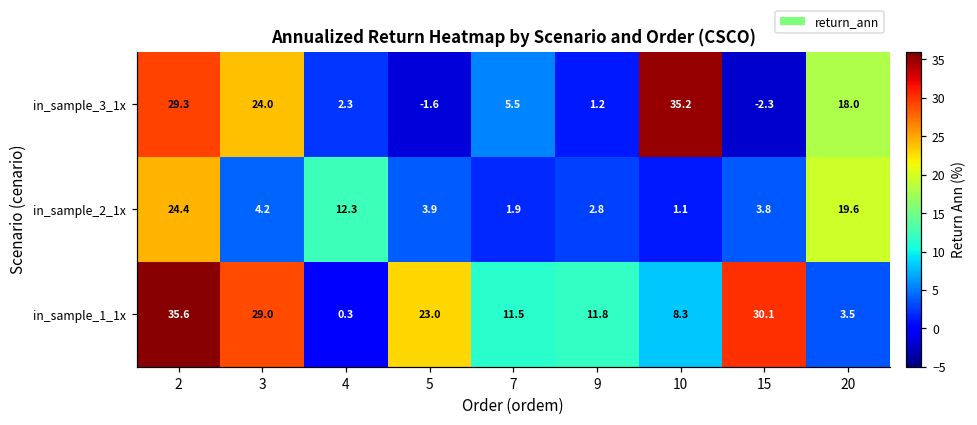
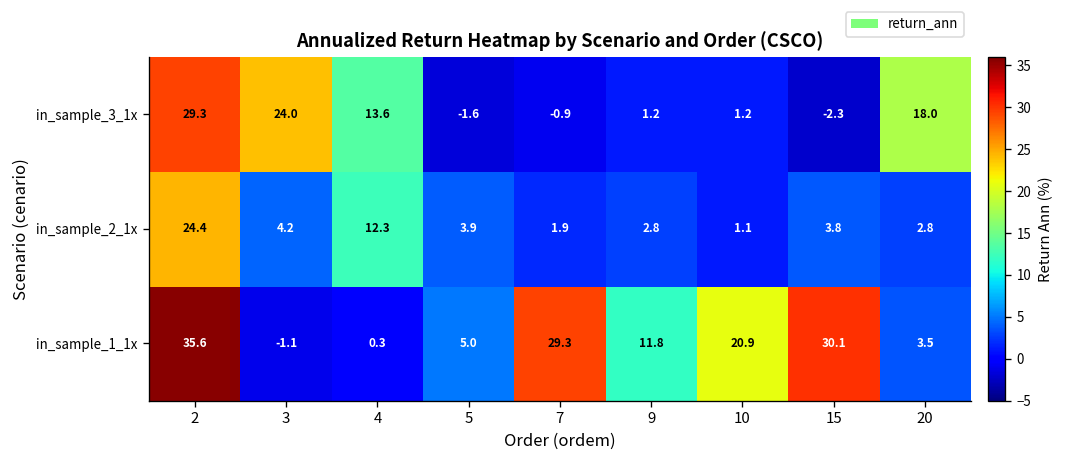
in_sample_3_1x, 4: 2.3 -> 13.6
in_sample_3_1x, 7: 5.5 -> -0.9
in_sample_3_1x, 10: 35.2 -> 1.2
in_sample_2_1x, 20: 19.6 -> 2.8
in_sample_1_1x, 3: 29.0 -> -1.1
in_sample_1_1x, 5: 23.0 -> 5.0
in_sample_1_1x, 7: 11.5 -> 29.3
in_sample_1_1x, 10: 8.3 -> 20.9
